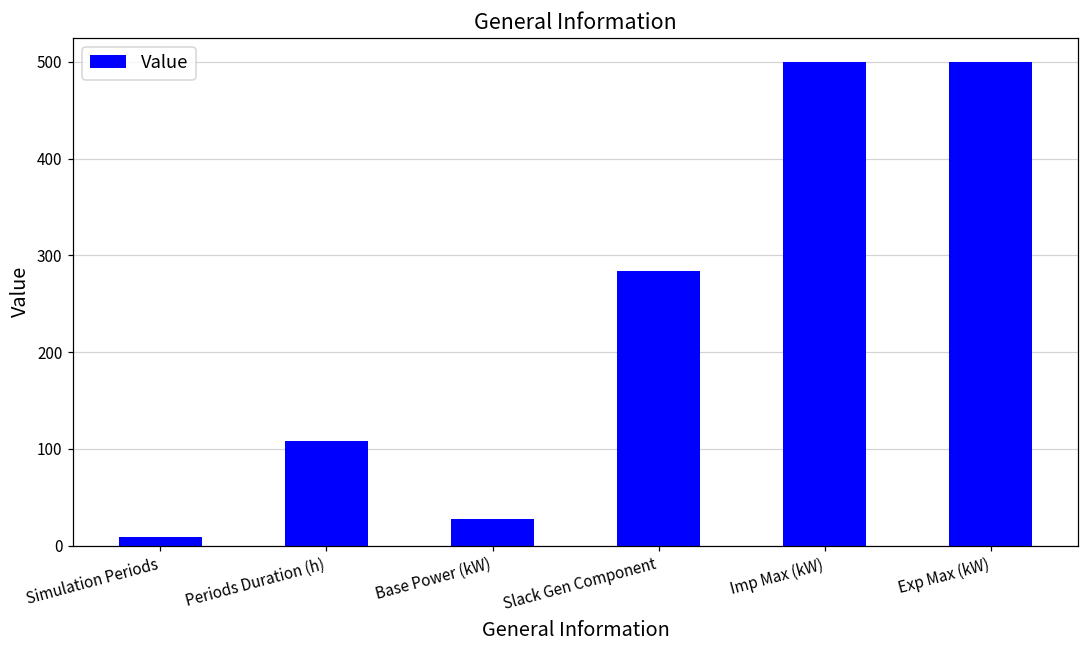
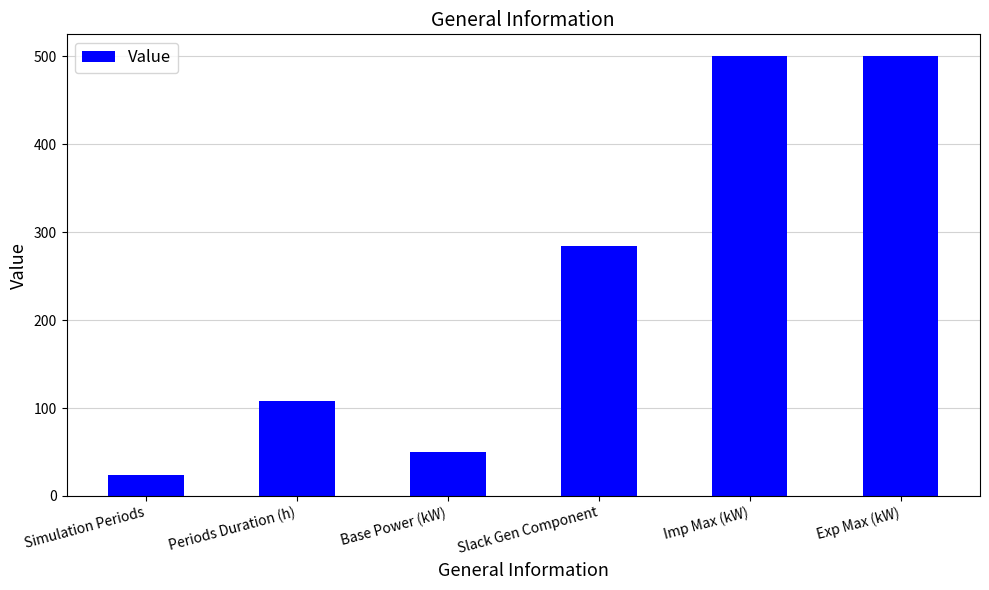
Simulation Periods: 10 -> 20
Base Power (kW): 30 -> 50
